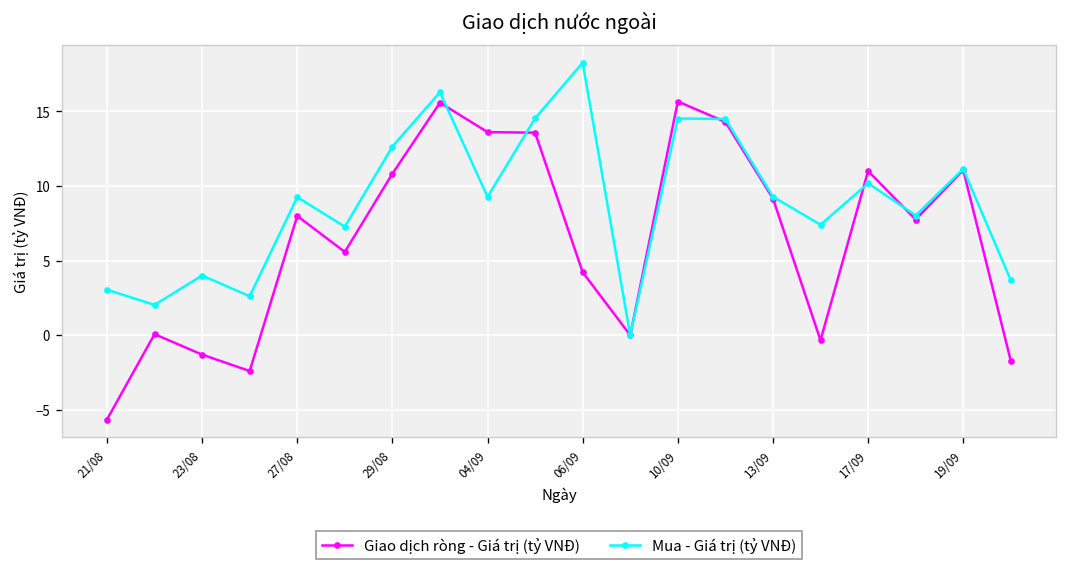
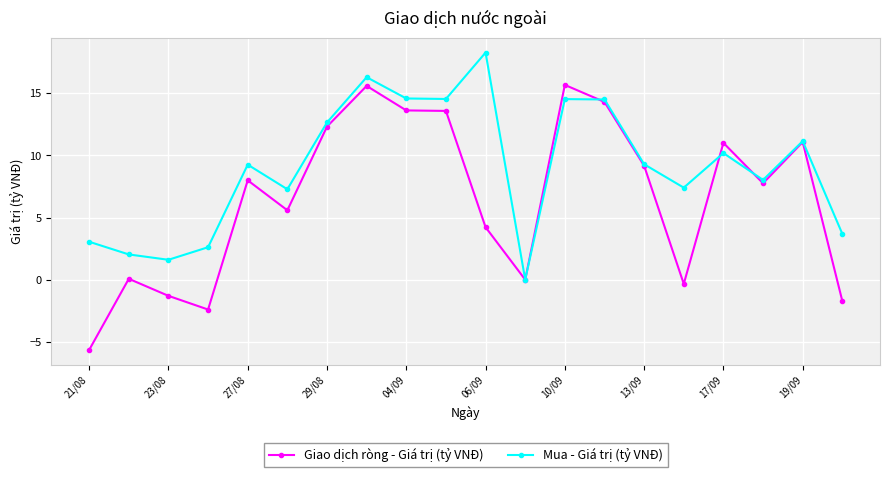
Mua - Giá trị (tỷ VNĐ), 23/08: 4.0 -> 1.6
Giao dịch ròng - Giá trị (tỷ VNĐ), 29/08: 10.8 -> 12.3
Mua - Giá trị (tỷ VNĐ), 04/09: 9.3 -> 14.6
